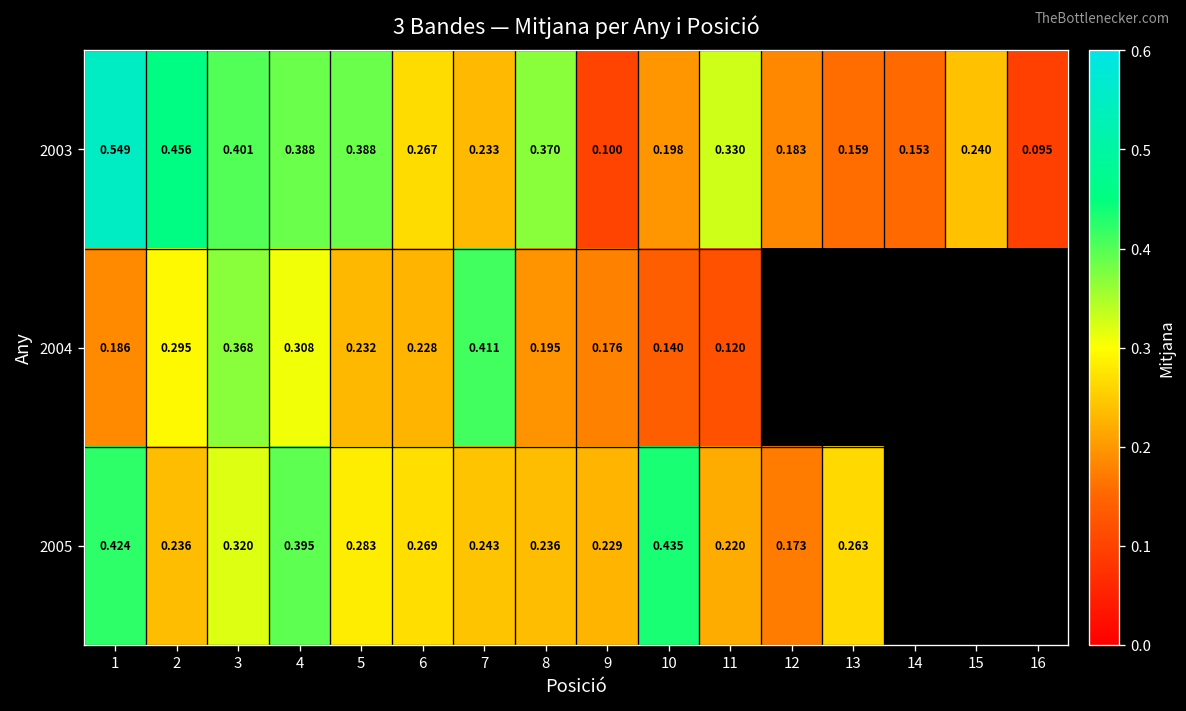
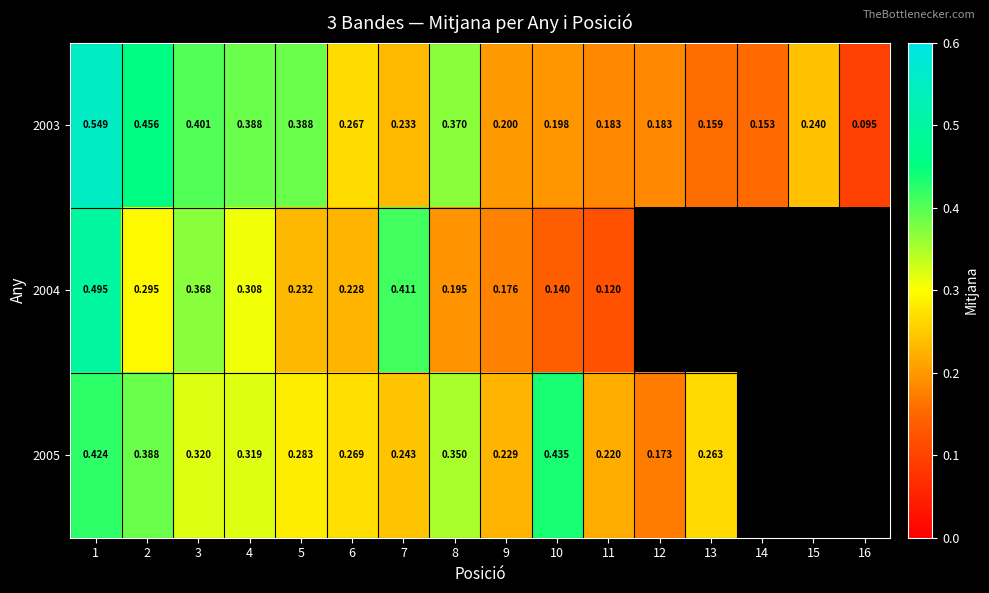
2003, 9: 0.100 -> 0.200
2003, 11: 0.330 -> 0.183
2004, 1: 0.186 -> 0.495
2005, 2: 0.236 -> 0.388
2005, 4: 0.395 -> 0.319
2005, 8: 0.236 -> 0.350
